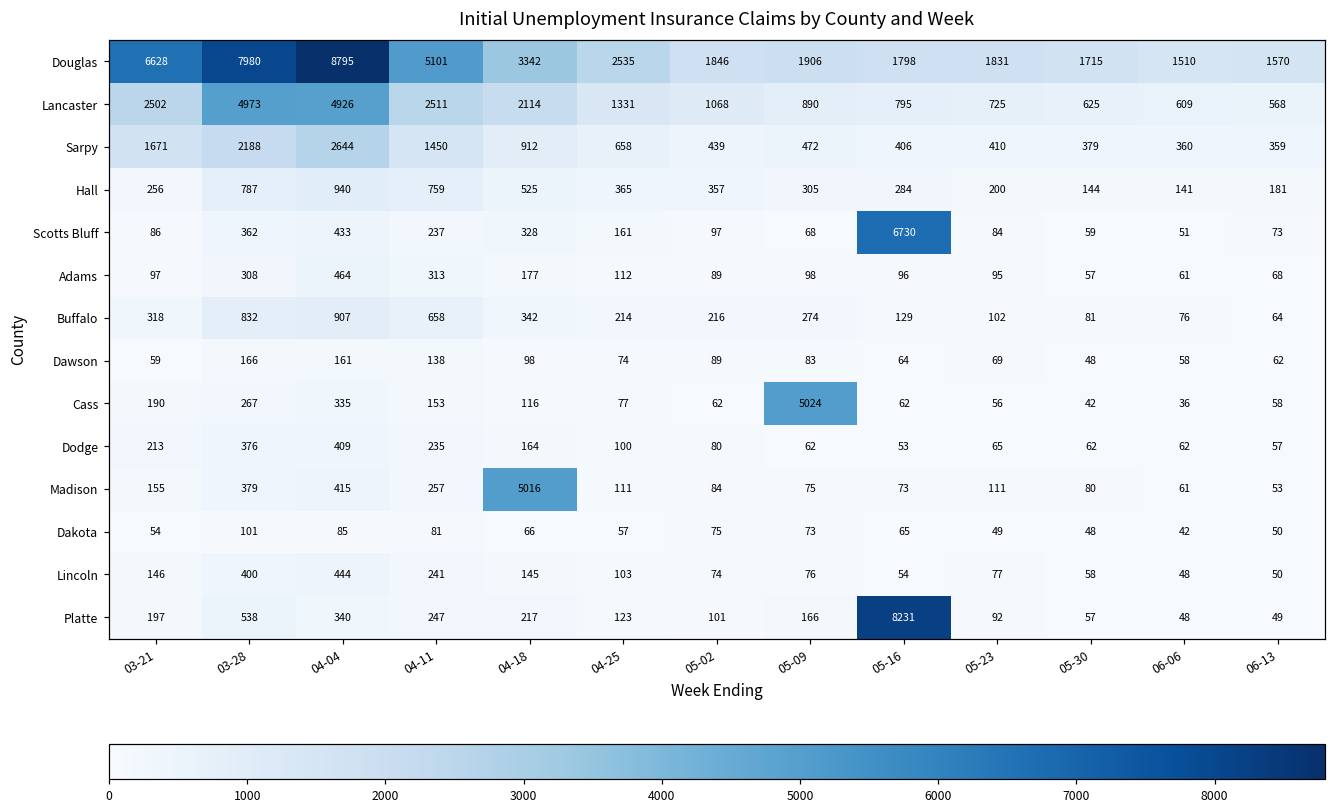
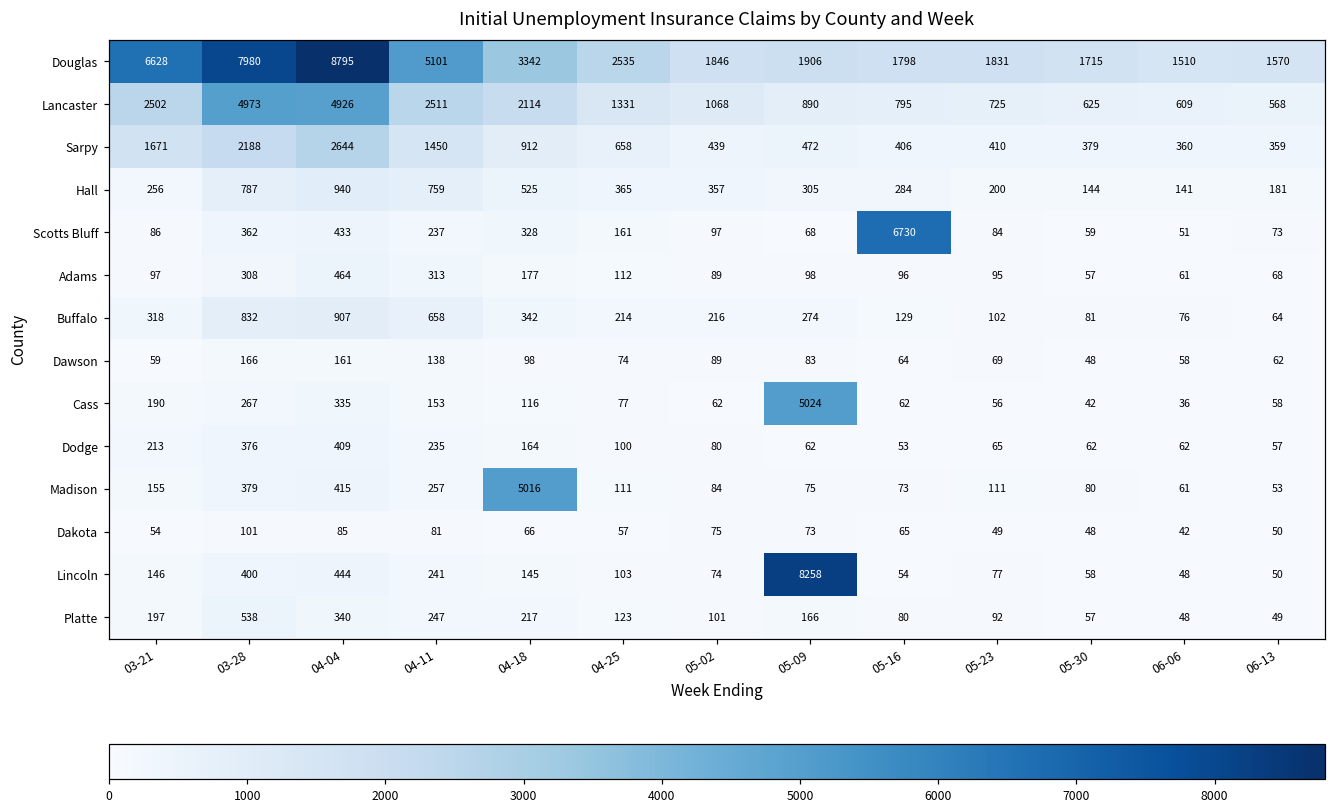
Lincoln, 05-09: 76 -> 8258
Platte, 05-16: 8231 -> 80
